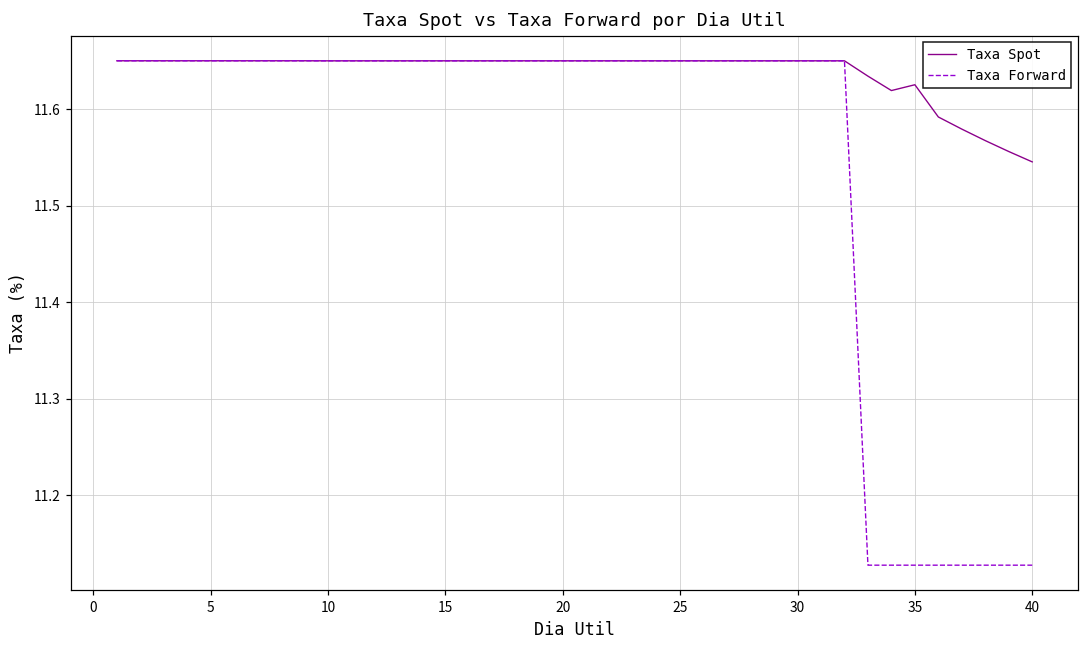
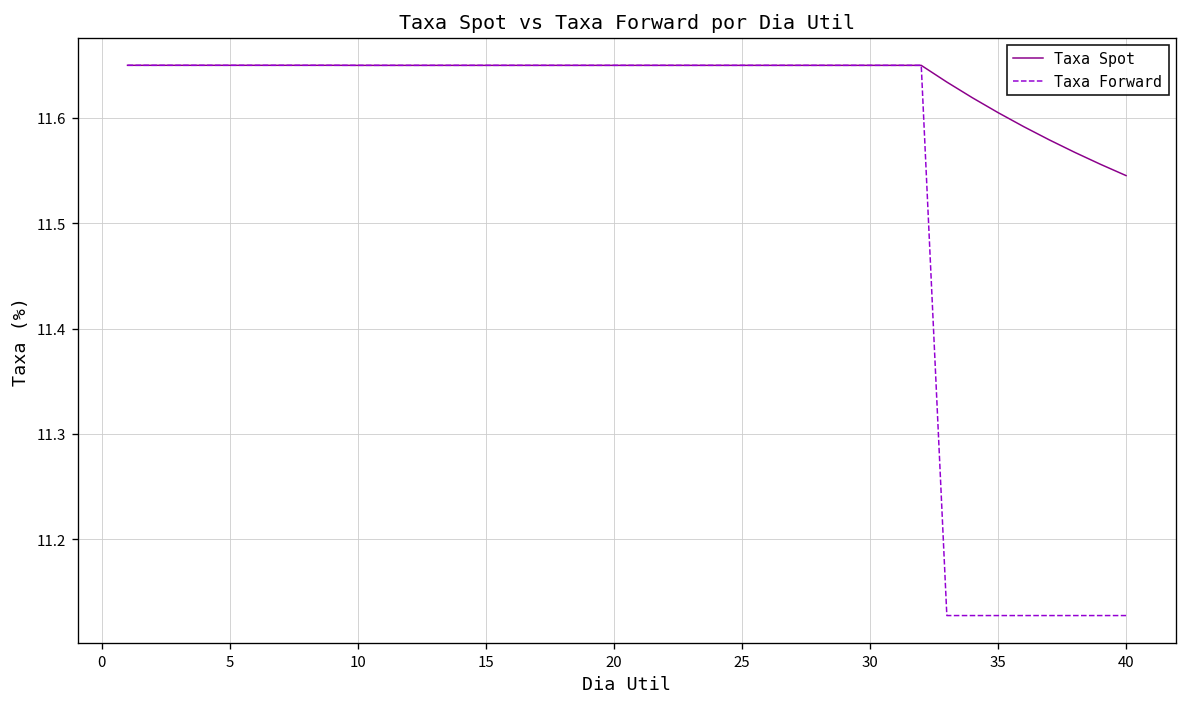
Taxa Spot, 35: 11.63 -> 11.61
